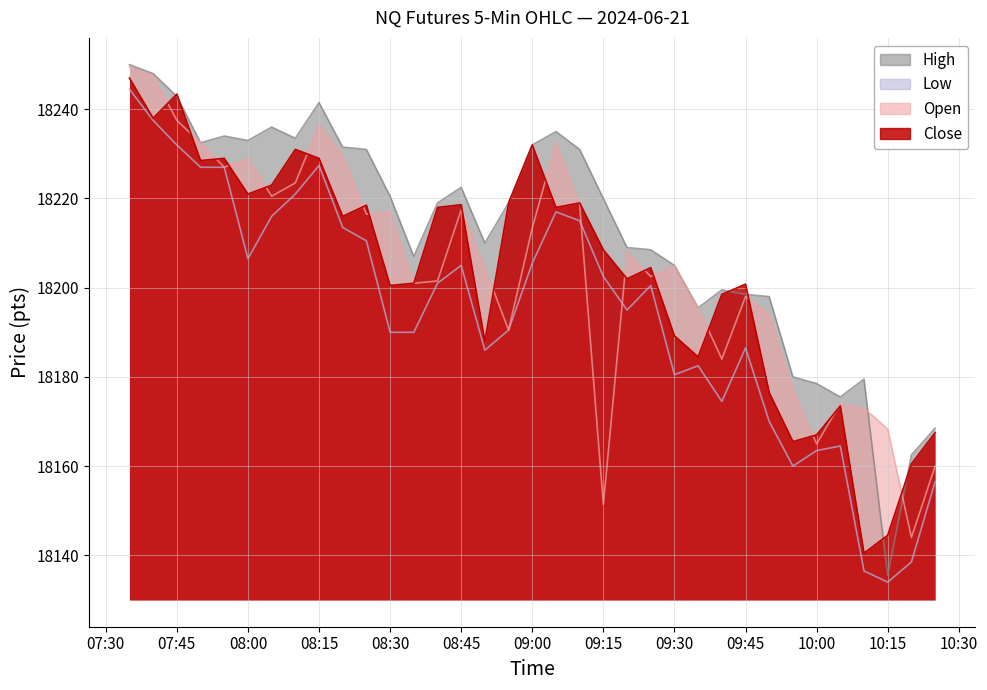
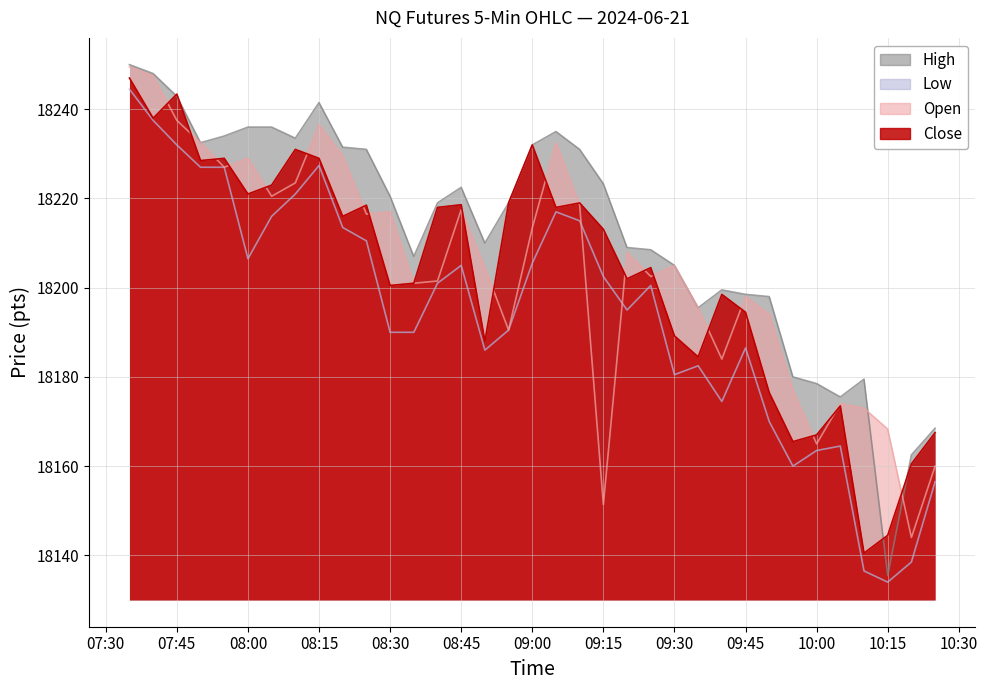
High, 08:00: 18233 -> 18236
High, 09:15: 18220 -> 18223
Close, 09:15: 18209 -> 18213
Close, 09:45: 18201 -> 18195
